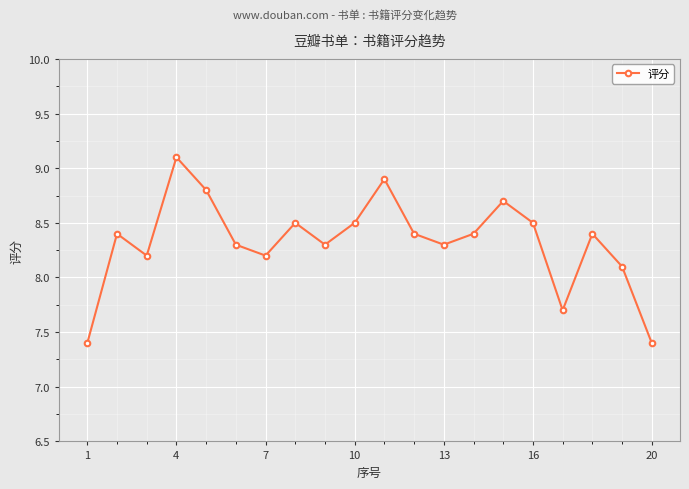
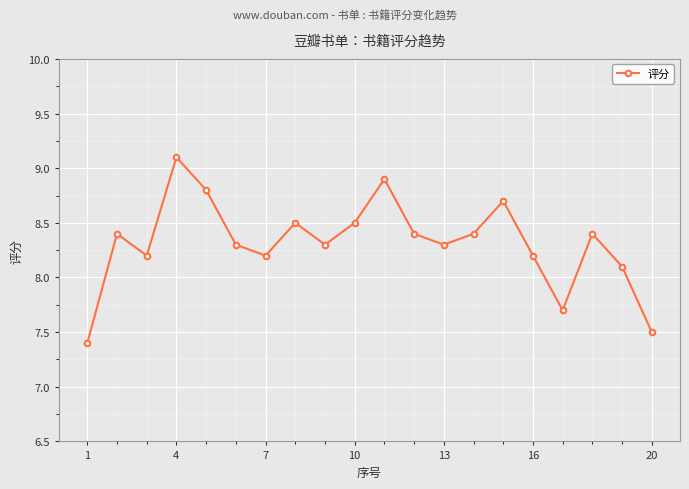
16: 8.5 -> 8.2
20: 7.4 -> 7.5
